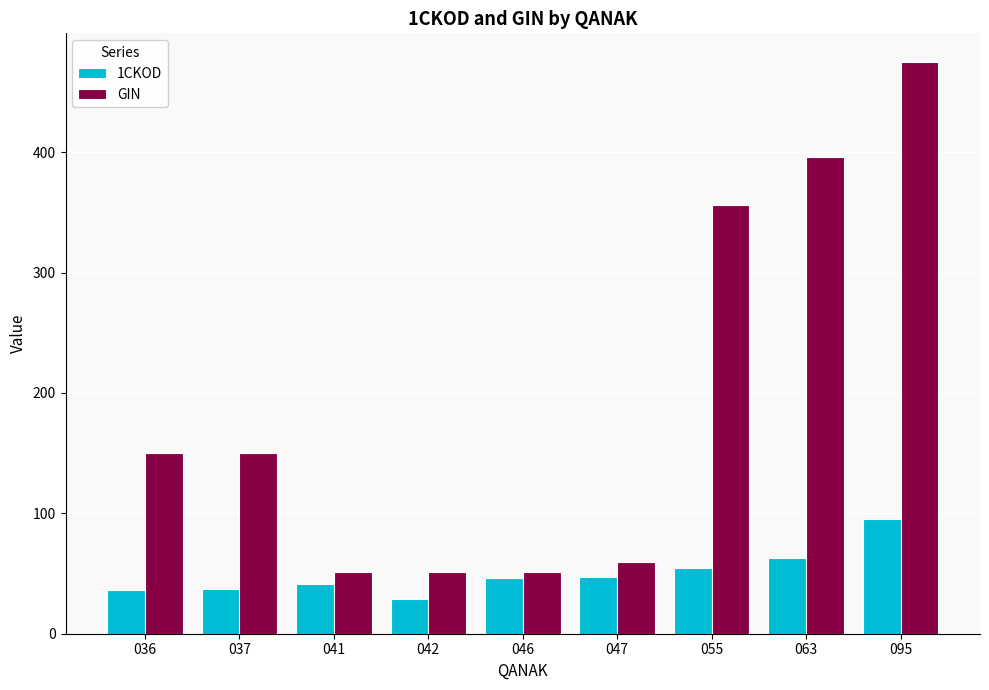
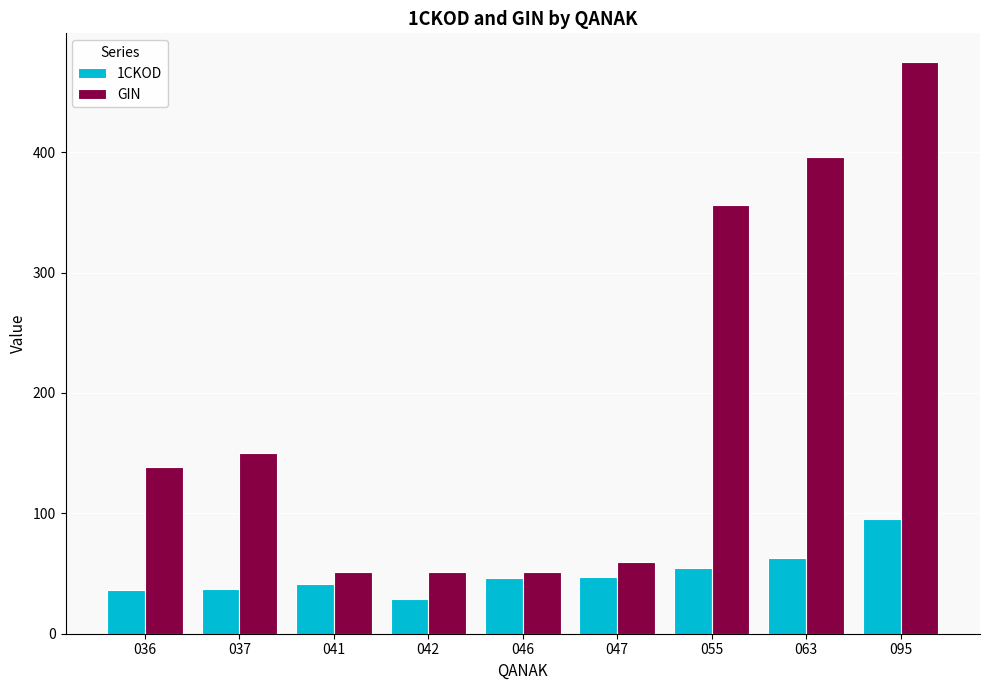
GIN, 036: 150 -> 138
